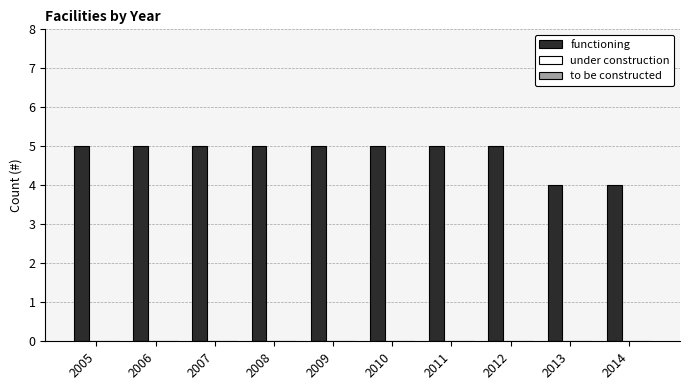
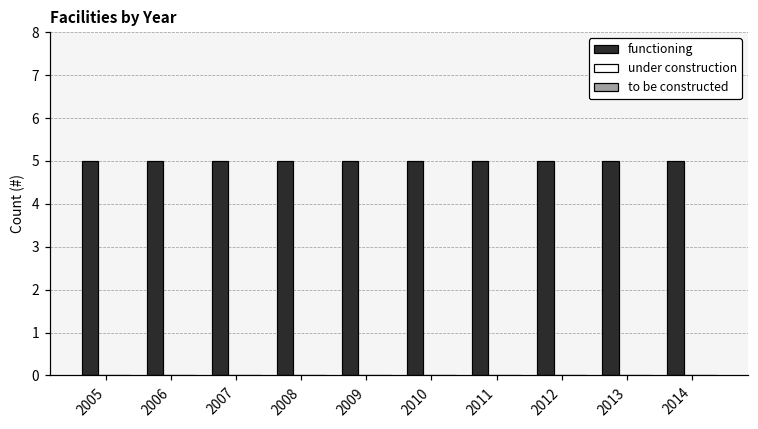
functioning, 2013: 4 -> 5
functioning, 2014: 4 -> 5
